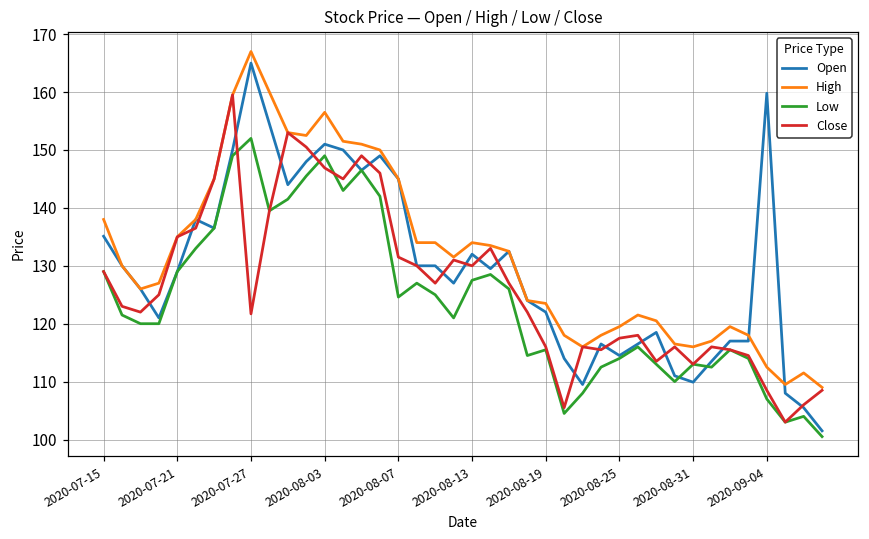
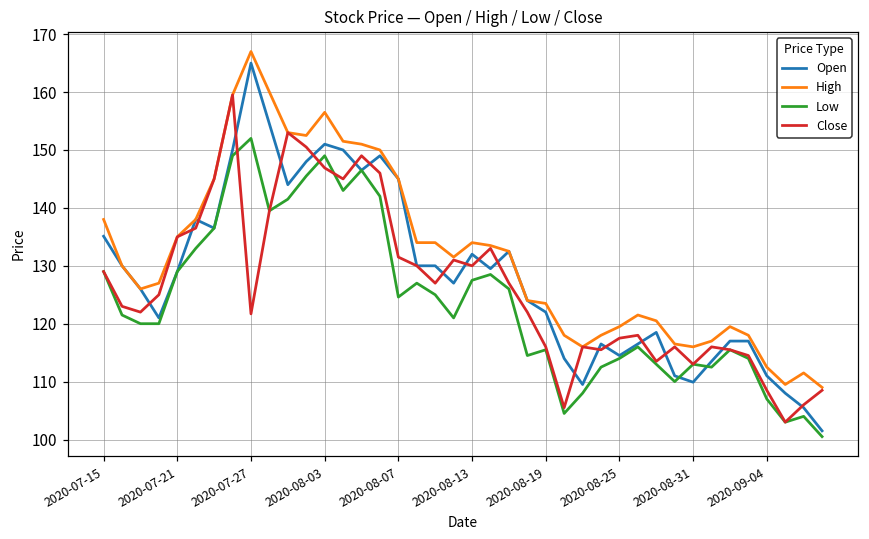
Open, 2020-09-04: 160 -> 111
